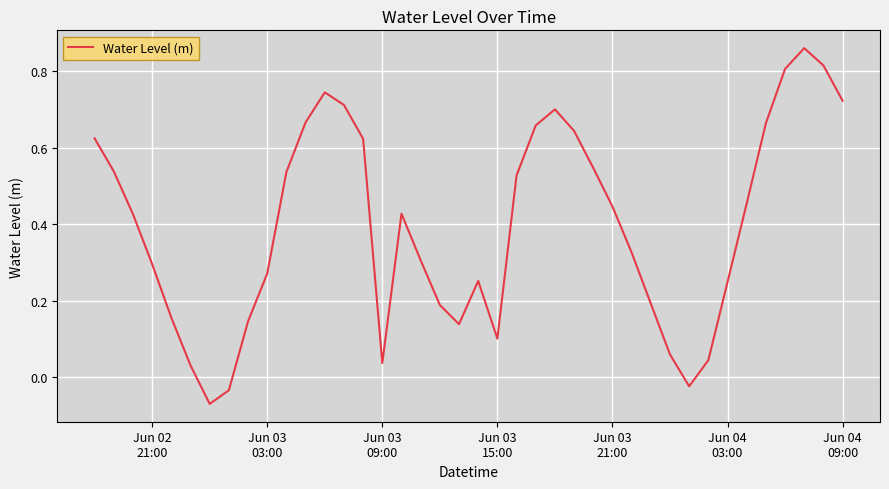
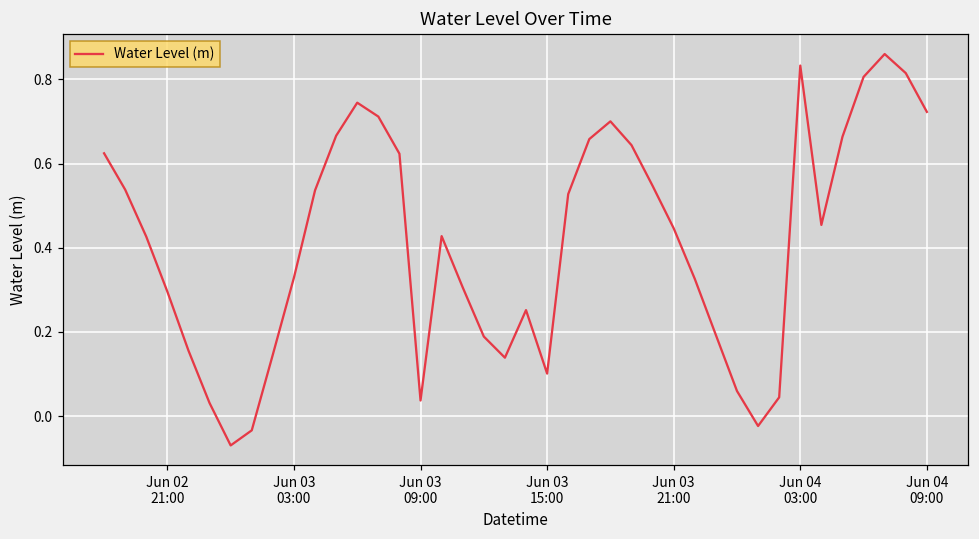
Jun 03 03:00: 0.27 -> 0.33
Jun 04 03:00: 0.25 -> 0.83
